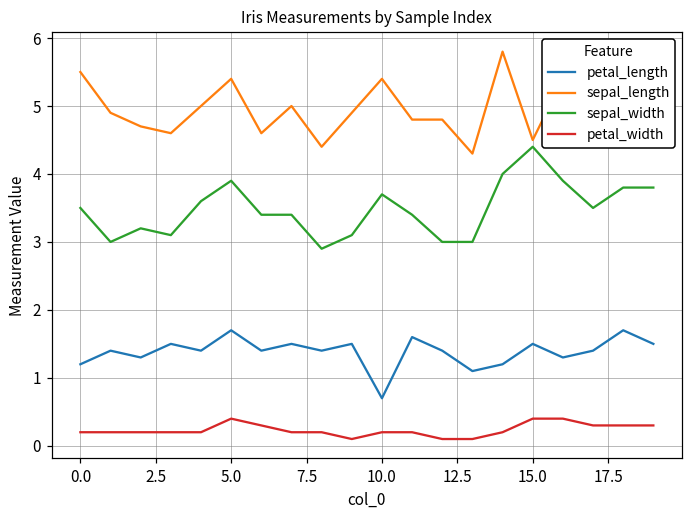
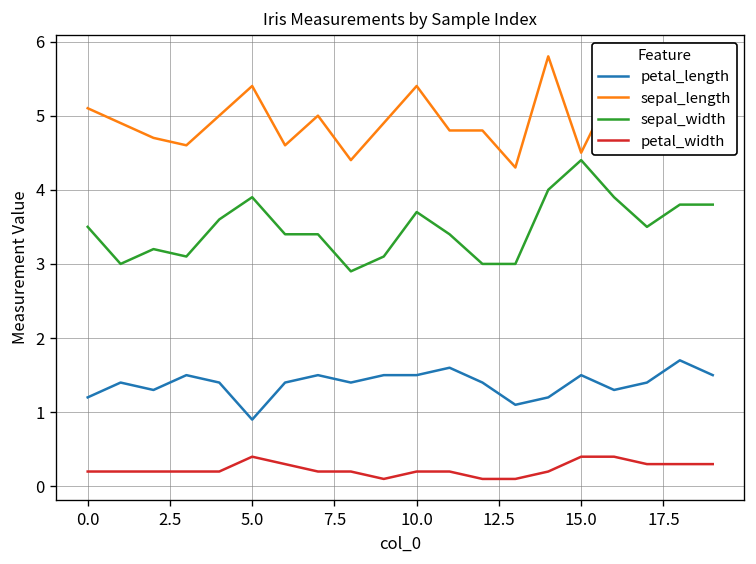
sepal_length, 0.0: 5.5 -> 5.1
petal_length, 5.0: 1.7 -> 0.9
petal_length, 10.0: 0.7 -> 1.5
